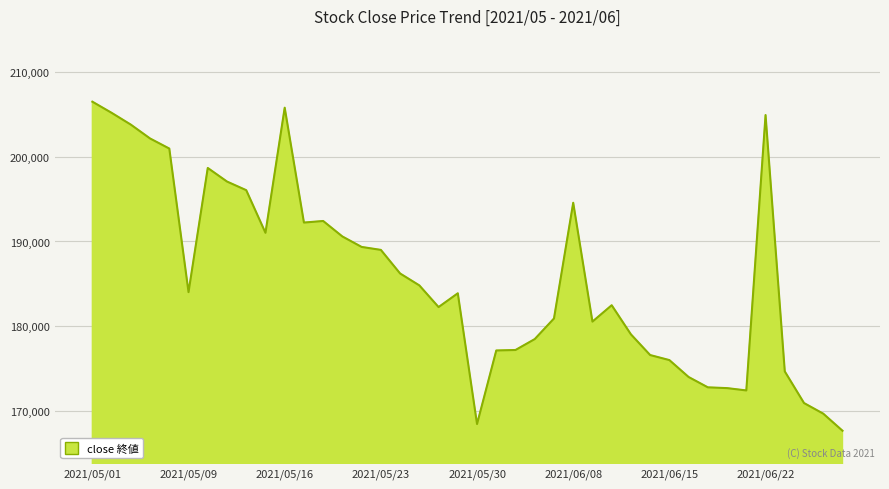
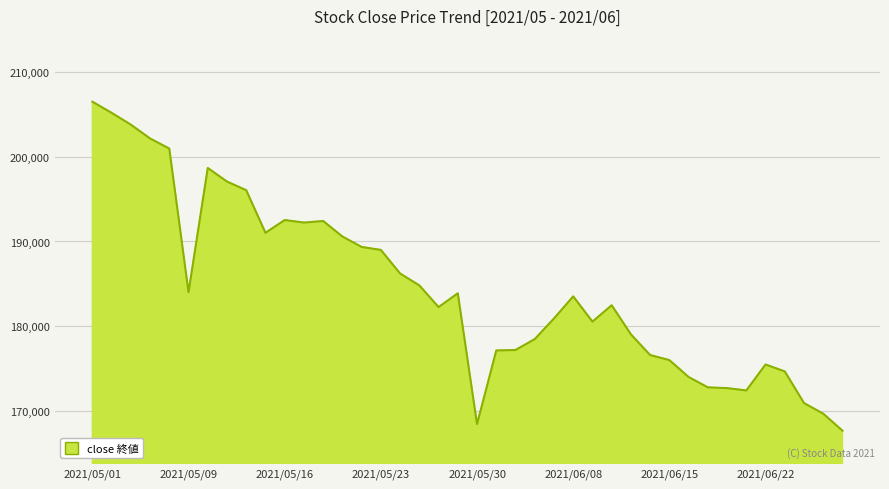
2021/05/16: 206,000 -> 193,000
2021/06/08: 195,000 -> 184,000
2021/06/22: 205,000 -> 175,000
